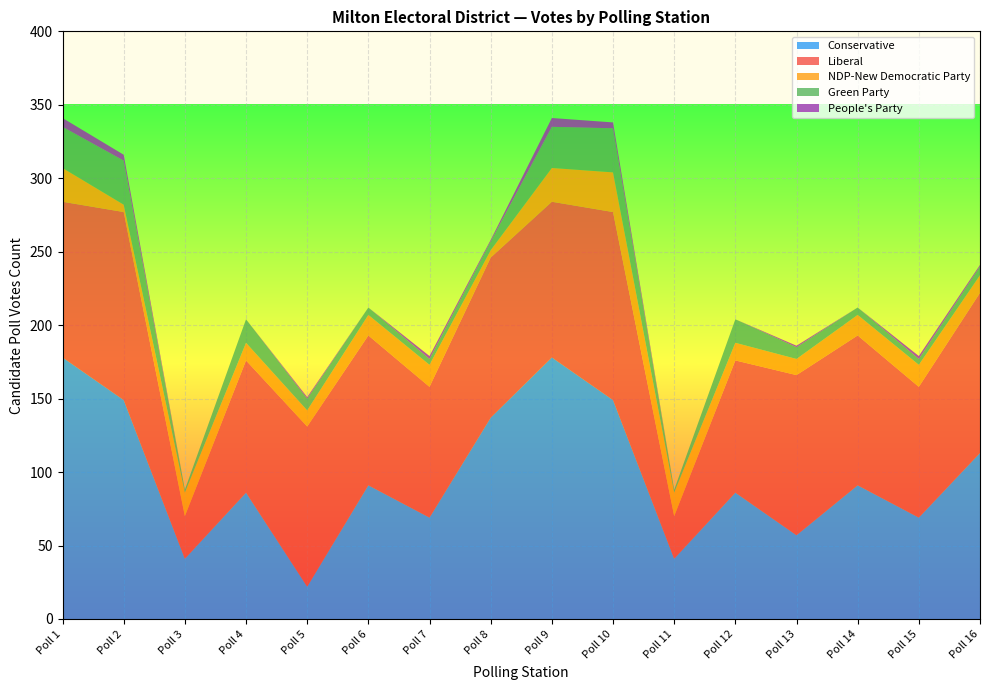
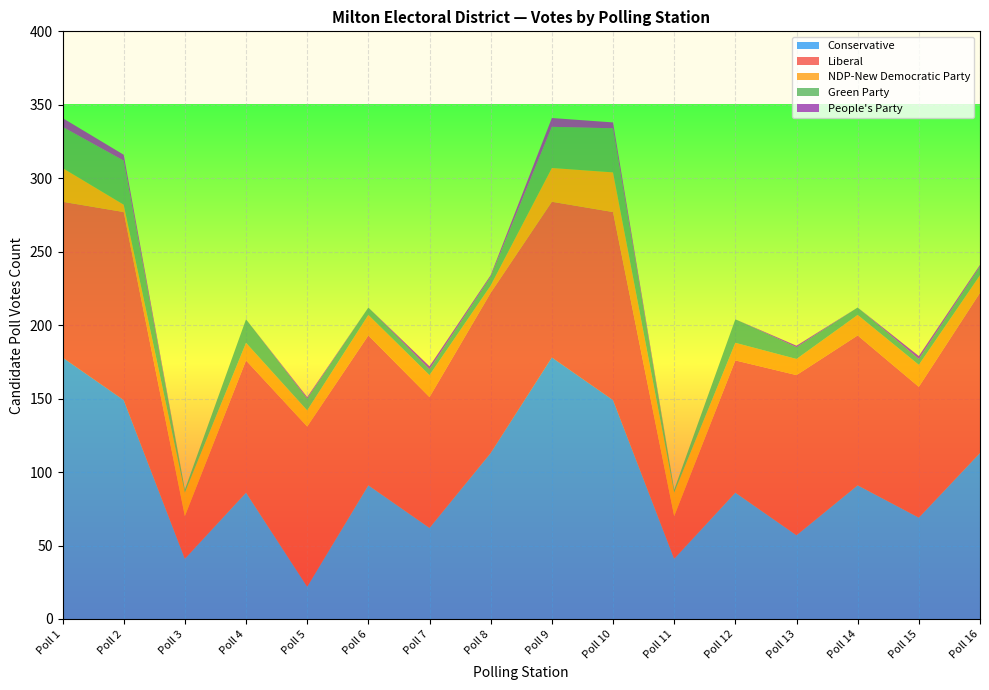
Conservative, Poll 7: 69 -> 62
Conservative, Poll 8: 137 -> 113
